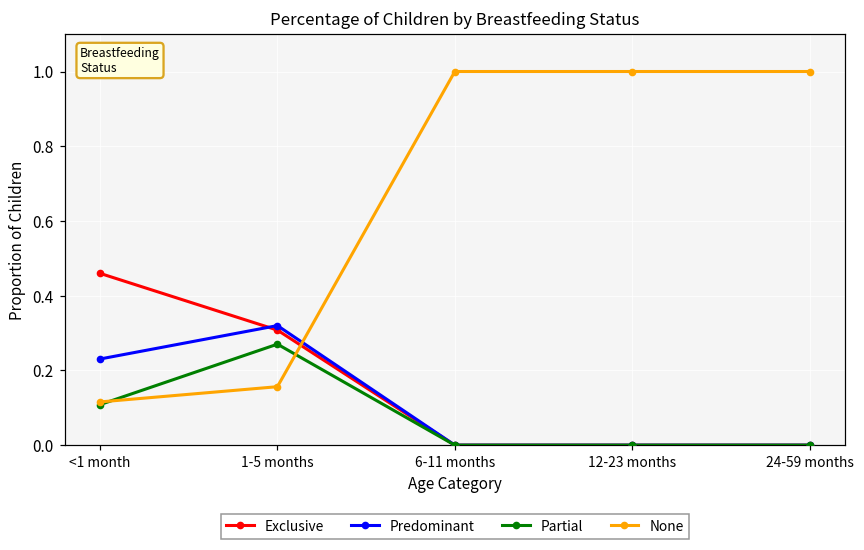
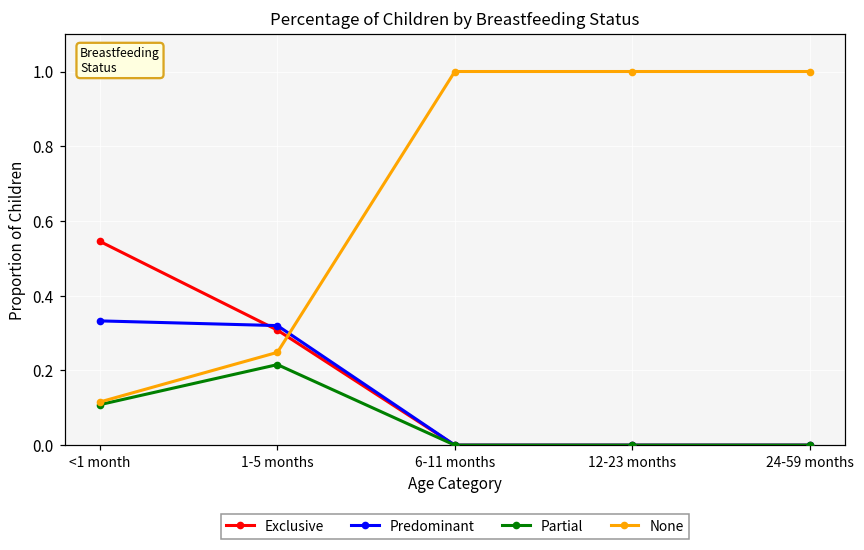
Exclusive, <1 month: 0.46 -> 0.55
Predominant, <1 month: 0.23 -> 0.33
Partial, 1-5 months: 0.27 -> 0.22
None, 1-5 months: 0.16 -> 0.25
